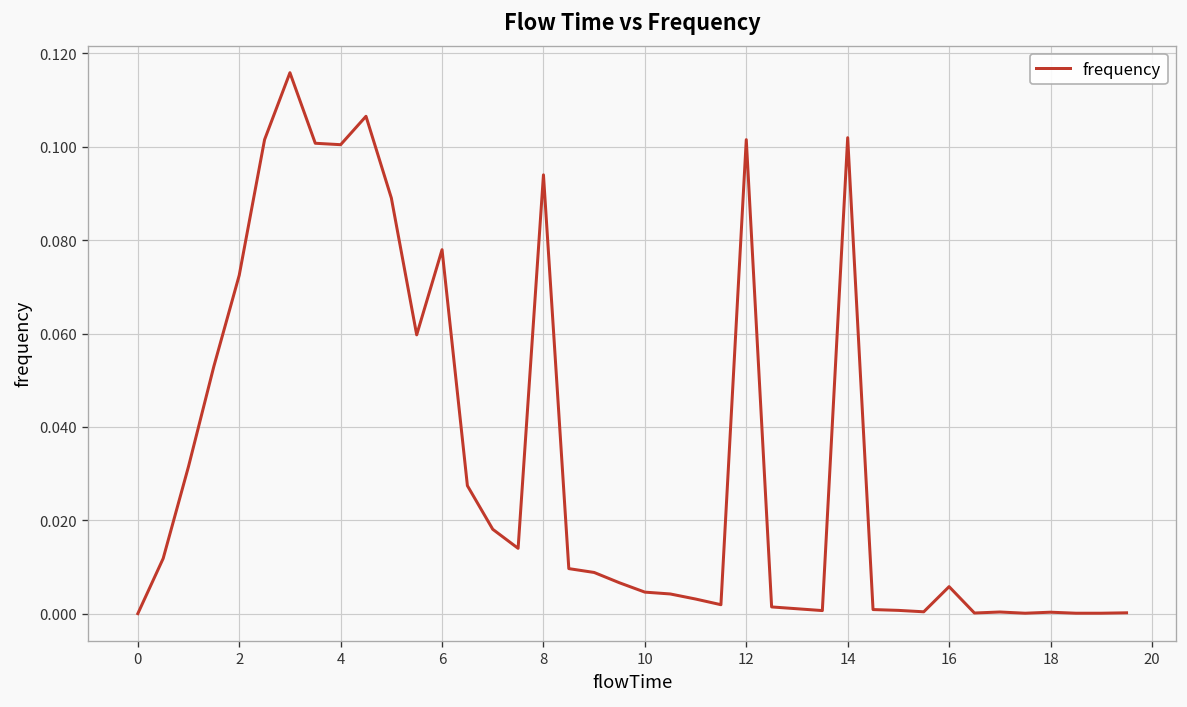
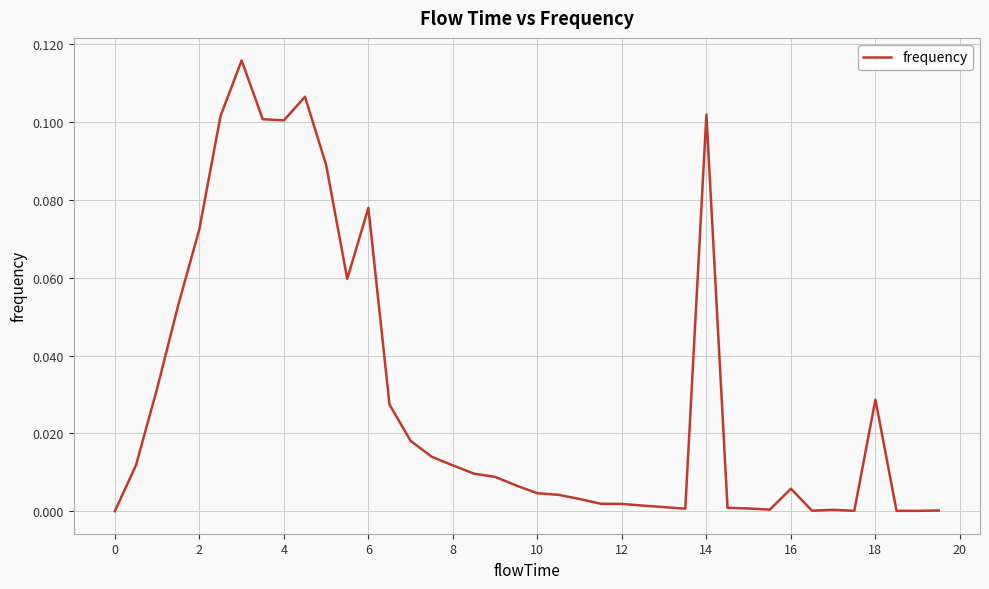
8: 0.094 -> 0.012
12: 0.102 -> 0.002
18: 0.000 -> 0.029
